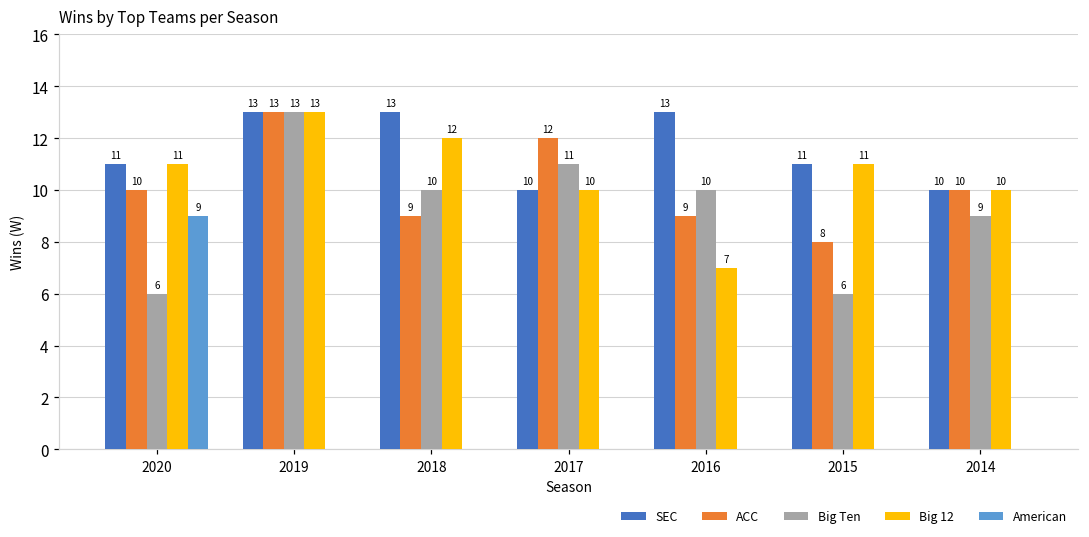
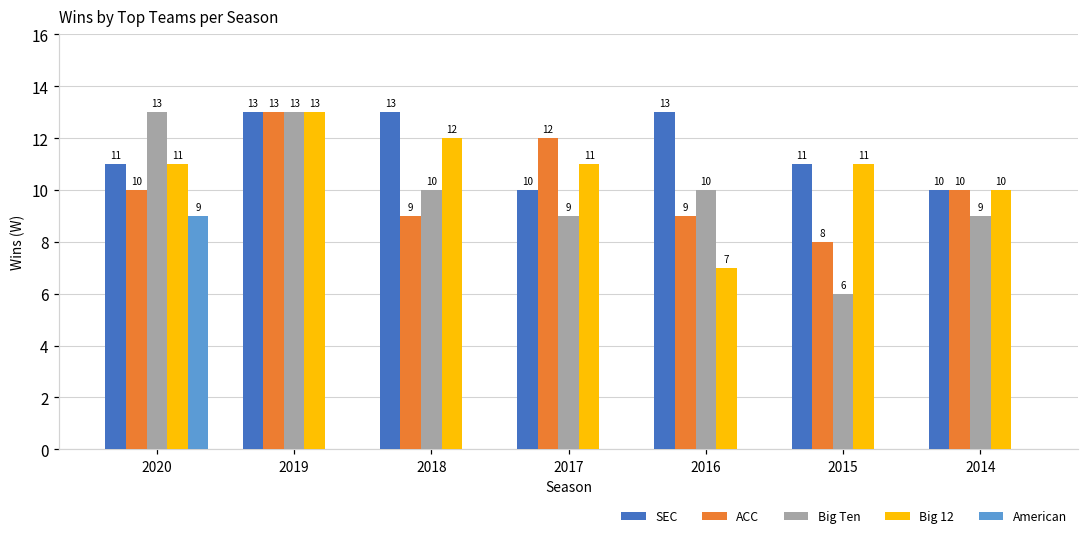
Big Ten, 2020: 6 -> 13
Big Ten, 2017: 11 -> 9
Big 12, 2017: 10 -> 11
